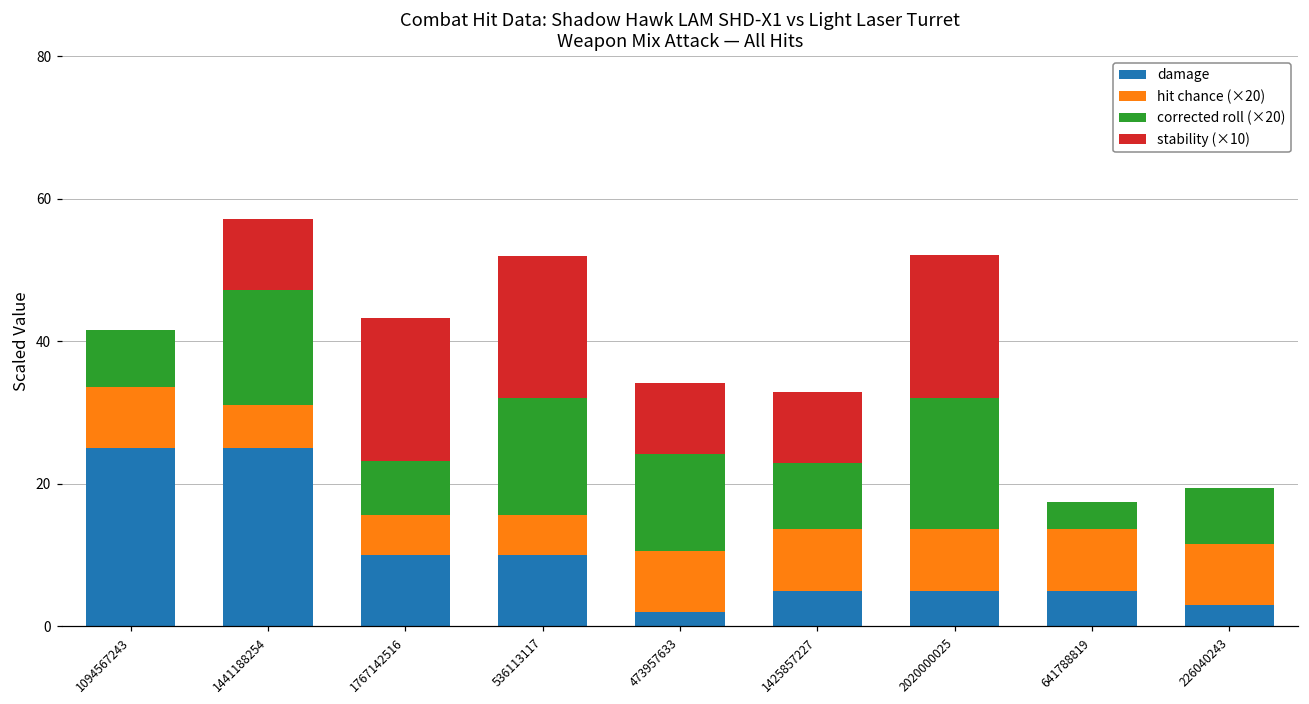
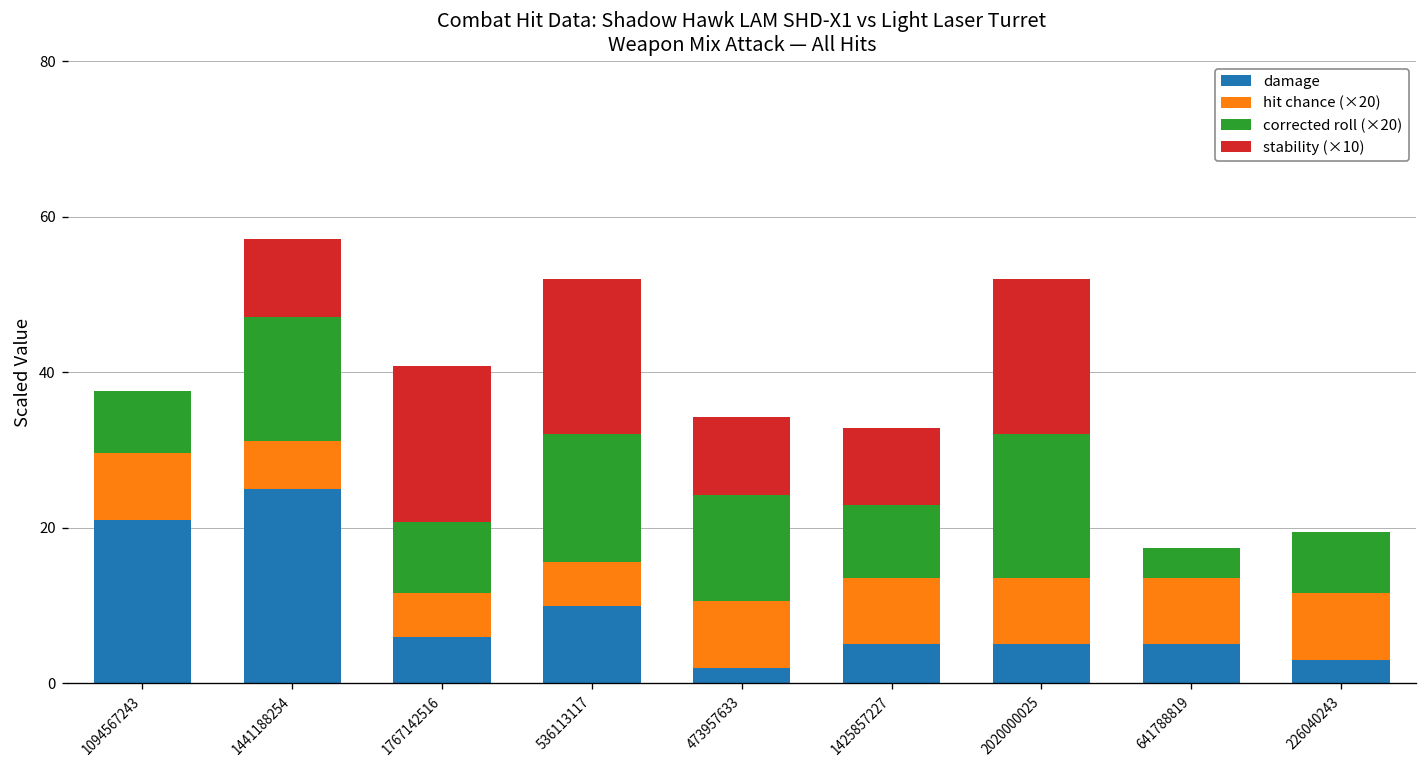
damage, 1094567243: 25 -> 21
damage, 1767142516: 10 -> 6
corrected roll (×20), 1767142516: 8 -> 9
